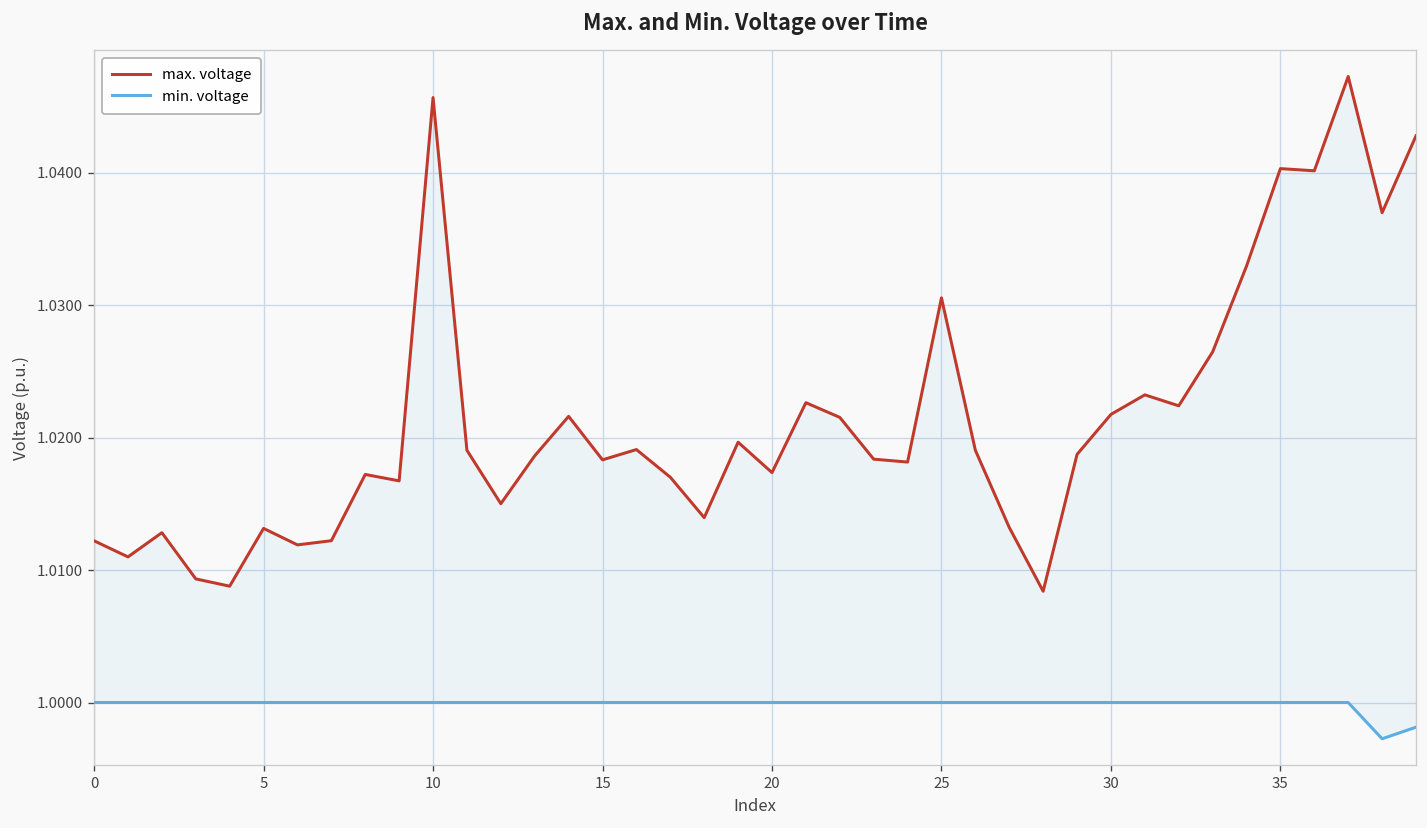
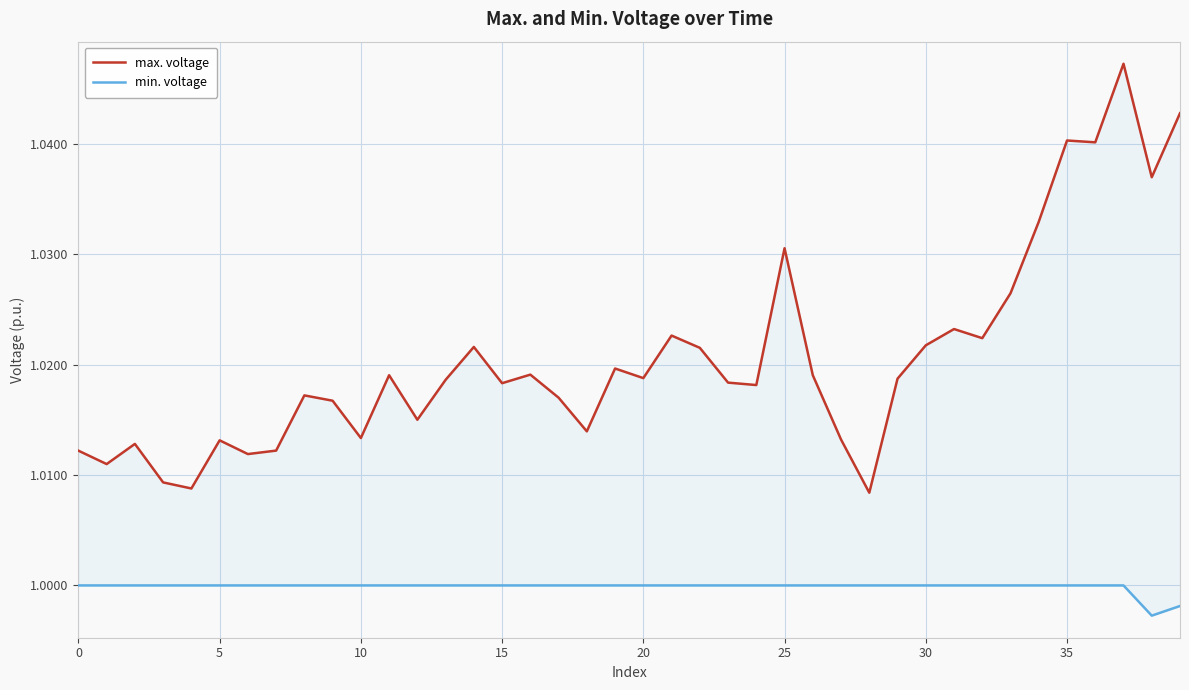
max. voltage, 10: 1.0457 -> 1.0133
max. voltage, 20: 1.0174 -> 1.0188
